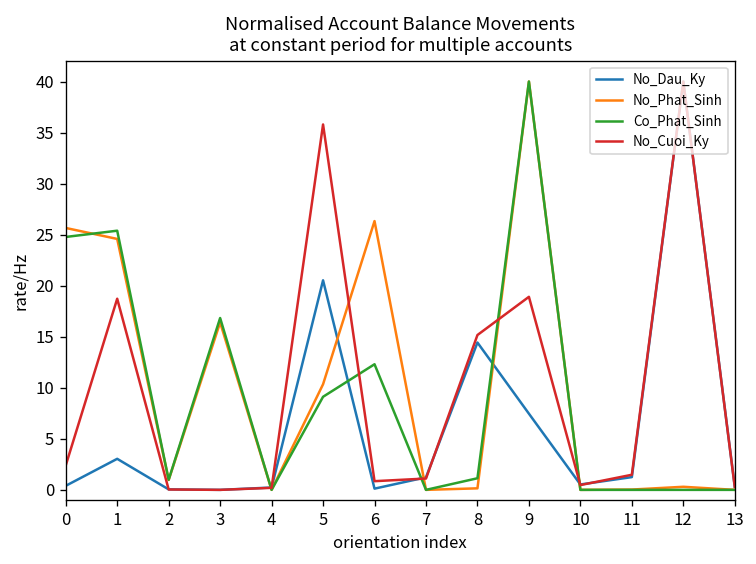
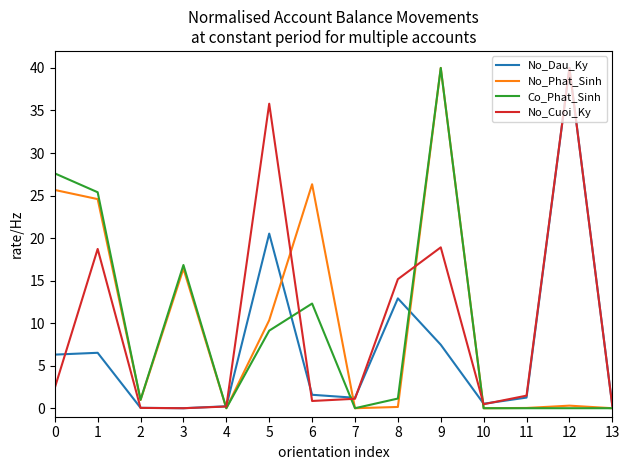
No_Dau_Ky, 0: 0 -> 6
Co_Phat_Sinh, 0: 25 -> 28
No_Dau_Ky, 1: 3 -> 7
No_Dau_Ky, 6: 0 -> 2
No_Dau_Ky, 8: 14 -> 13
